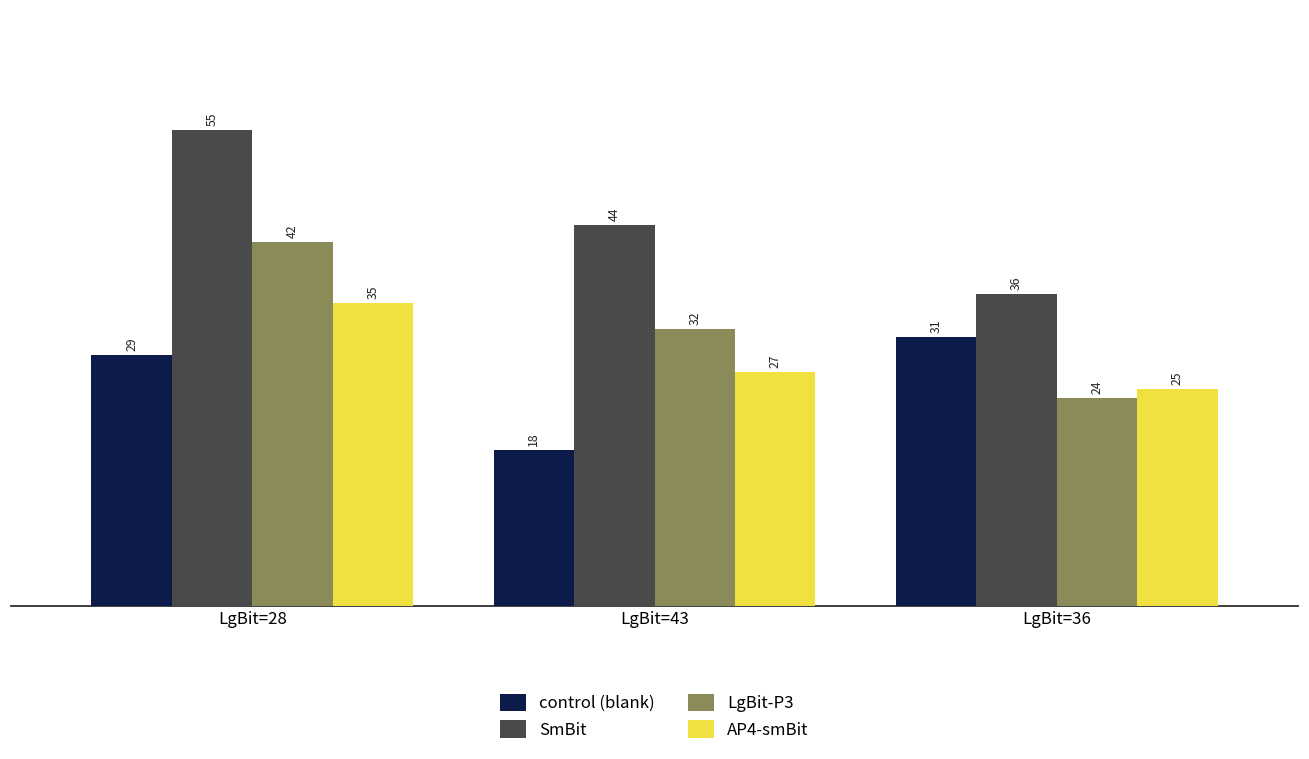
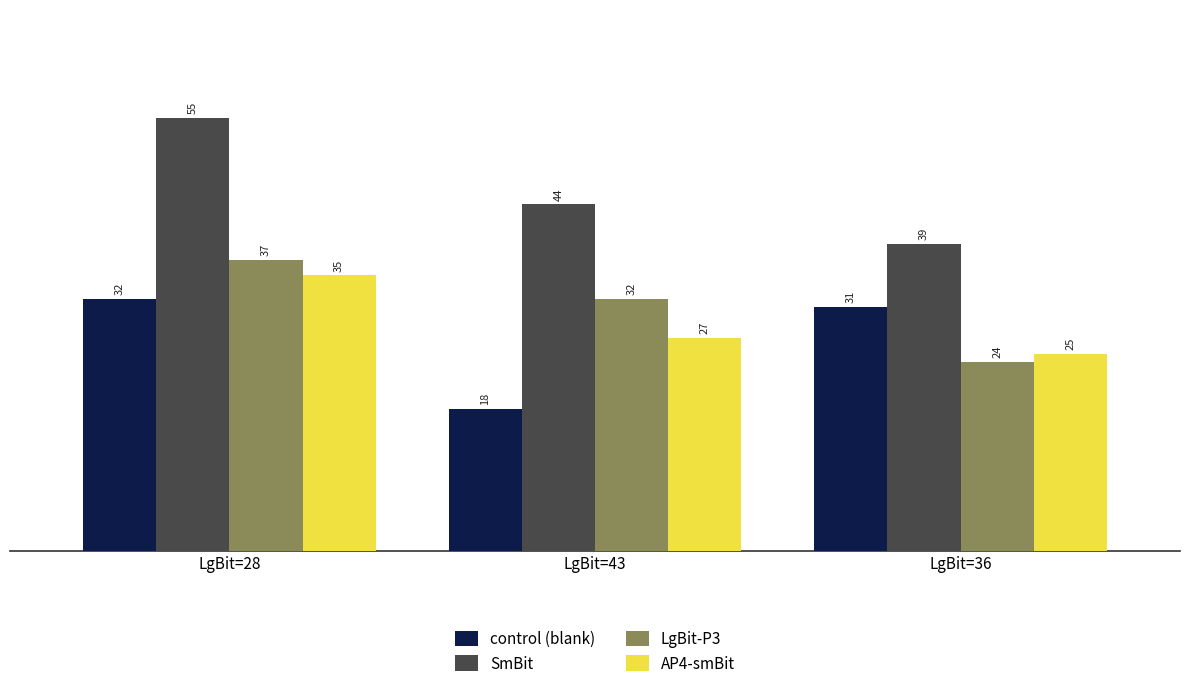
control (blank), LgBit=28: 29 -> 32
LgBit-P3, LgBit=28: 42 -> 37
SmBit, LgBit=36: 36 -> 39
